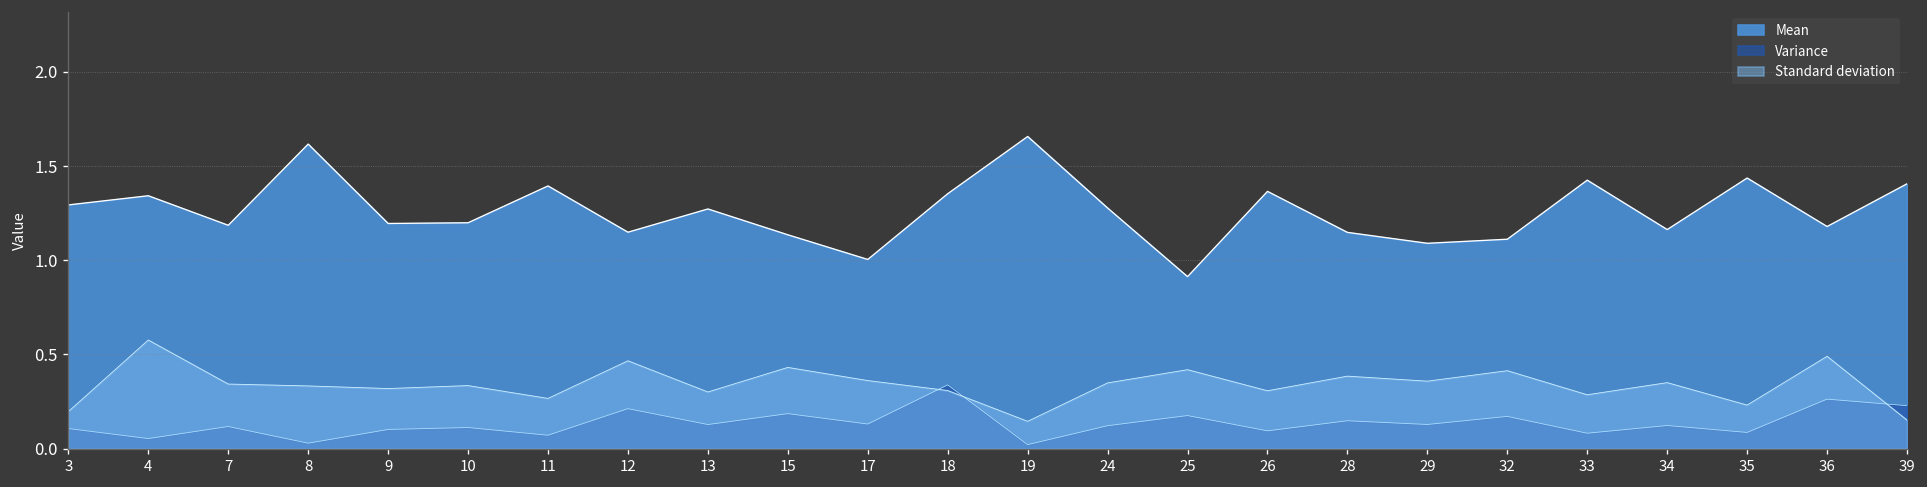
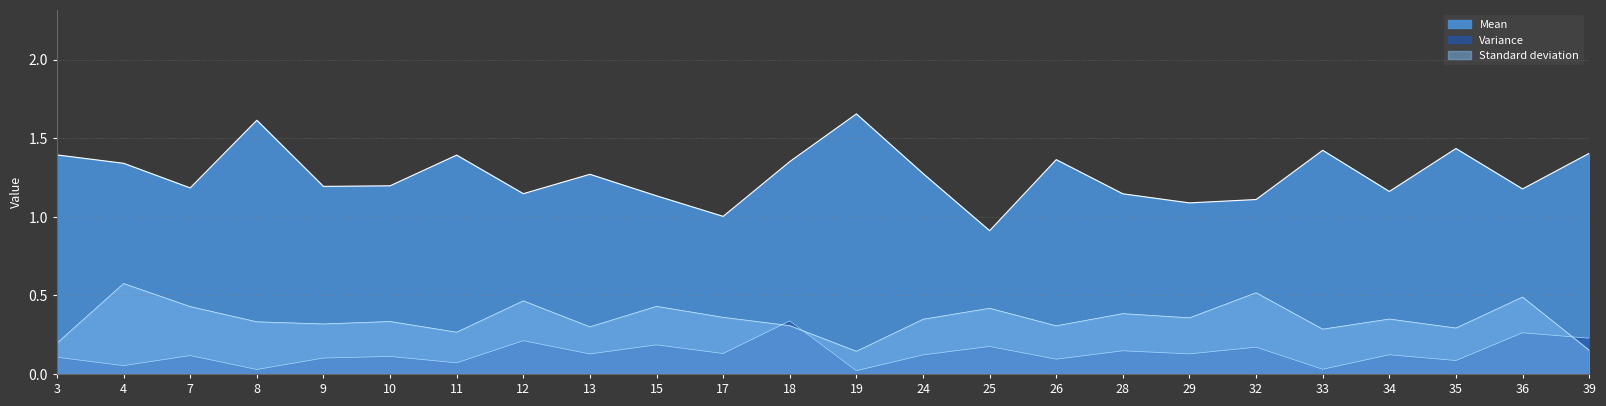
Mean, 3: 1.29 -> 1.39
Standard deviation, 7: 0.34 -> 0.43
Standard deviation, 32: 0.41 -> 0.52
Variance, 33: 0.08 -> 0.03
Standard deviation, 35: 0.23 -> 0.29
